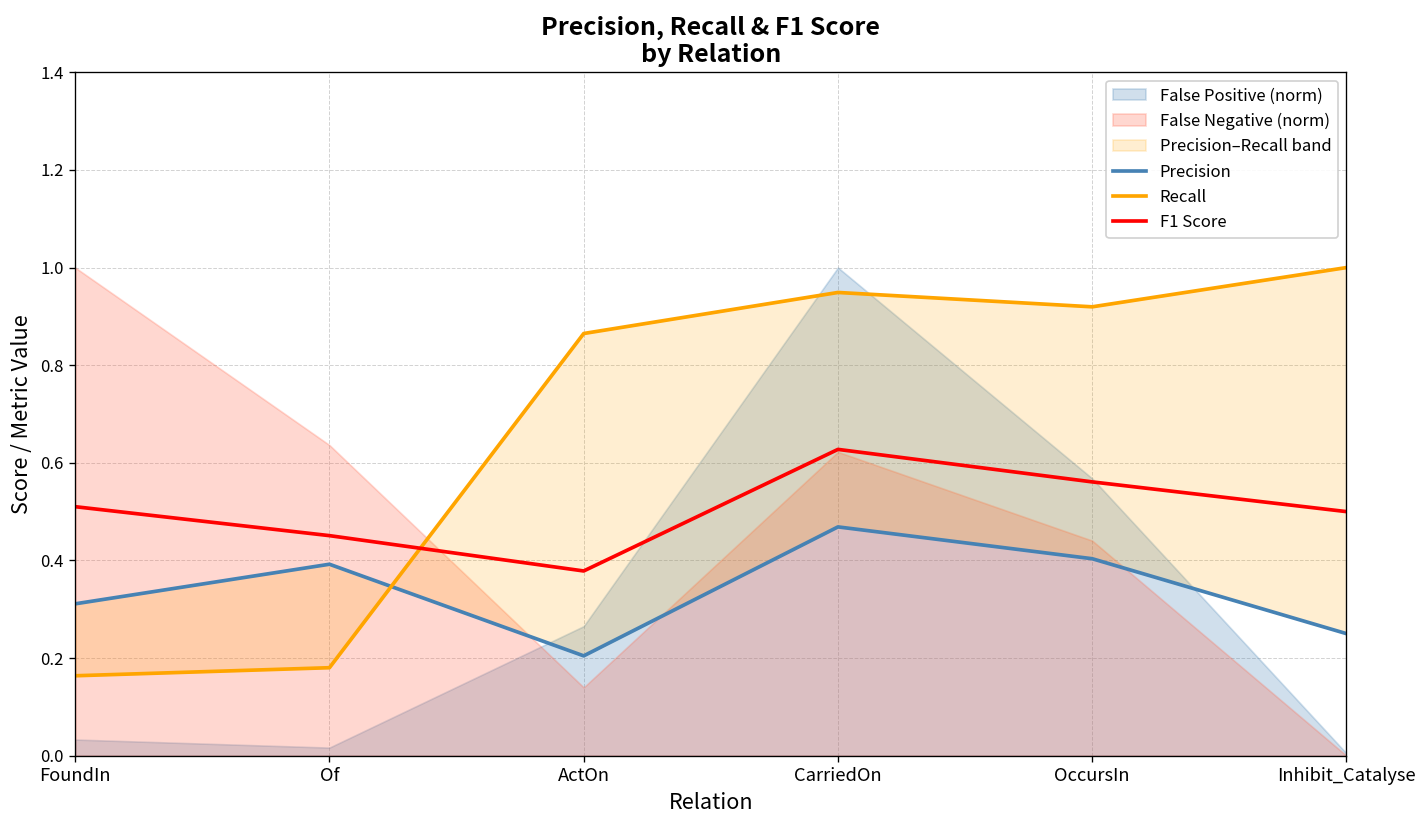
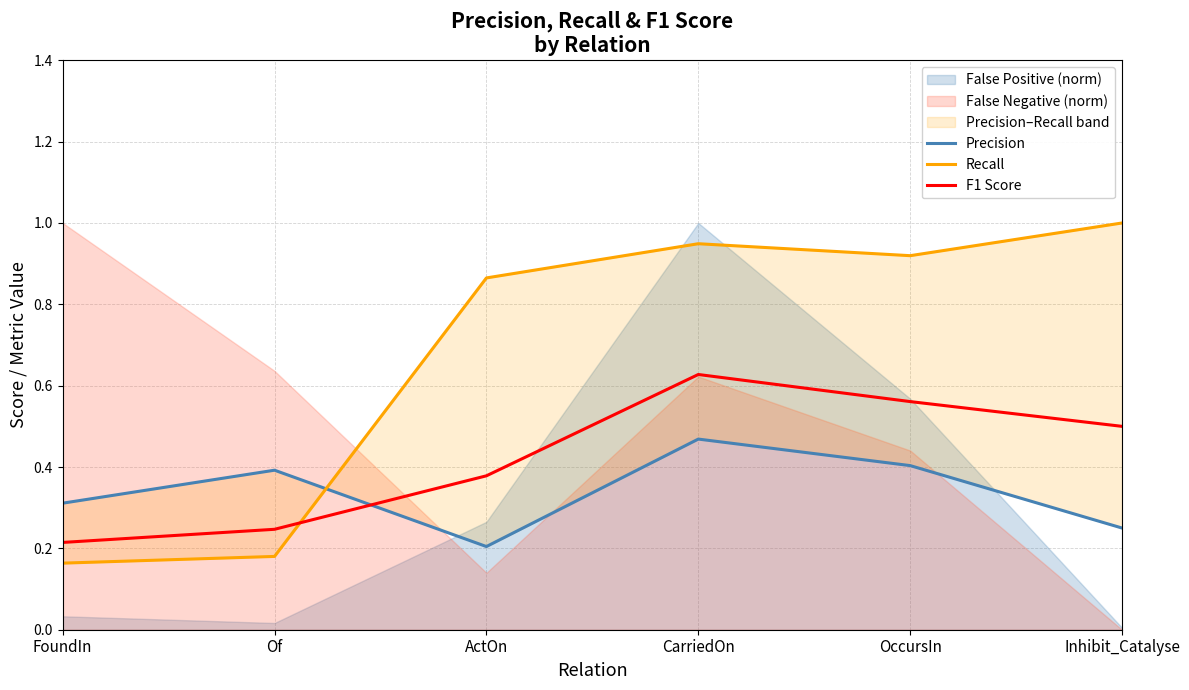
F1 Score, FoundIn: 0.51 -> 0.21
F1 Score, Of: 0.45 -> 0.25
